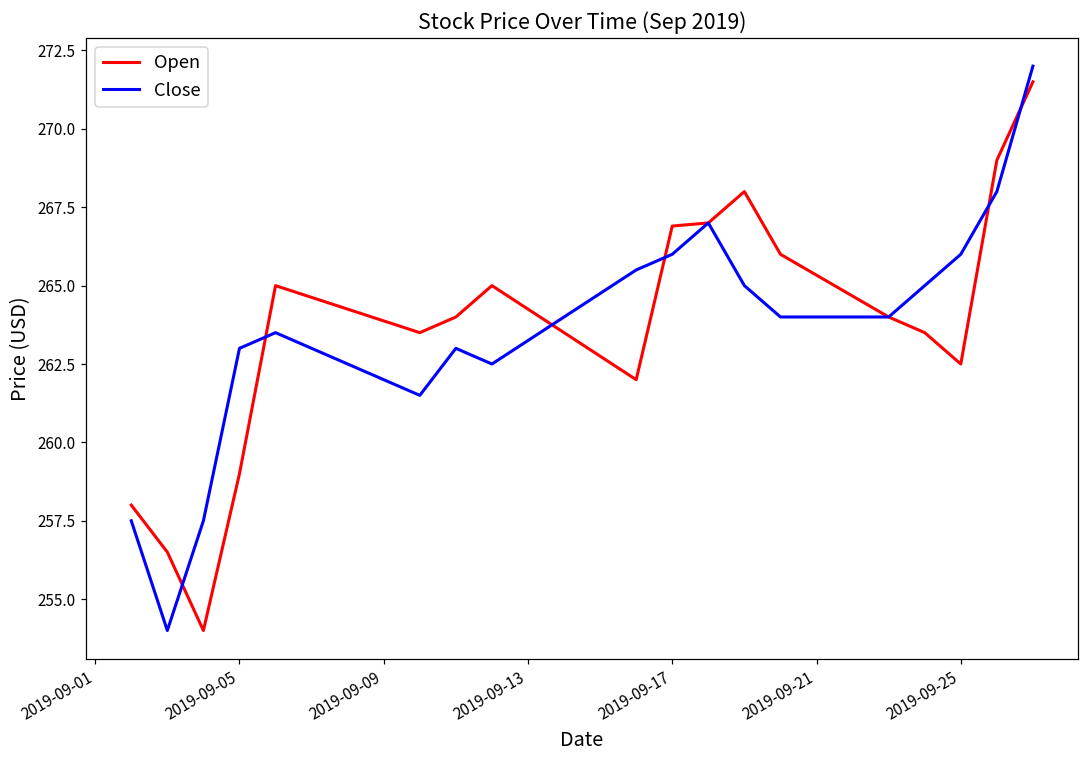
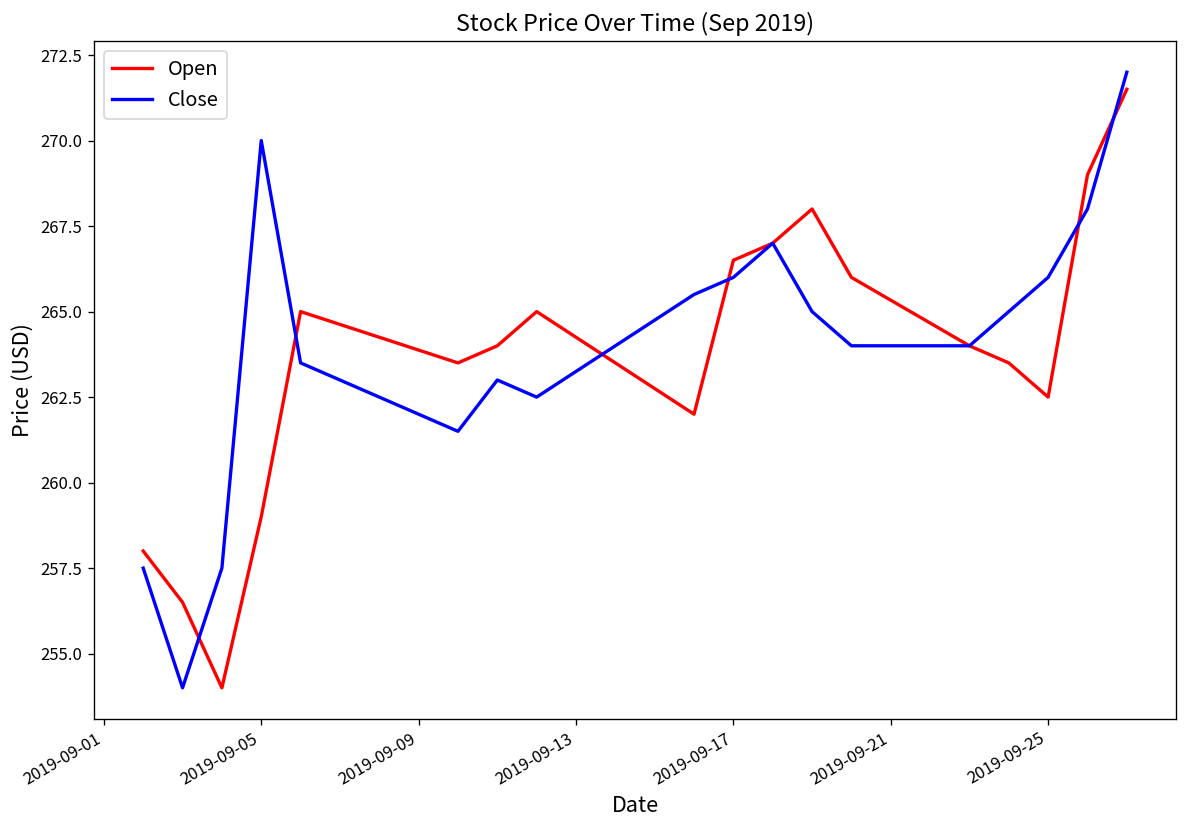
Close, 2019-09-05: 263 -> 270
Open, 2019-09-17: 266.9 -> 266.5
